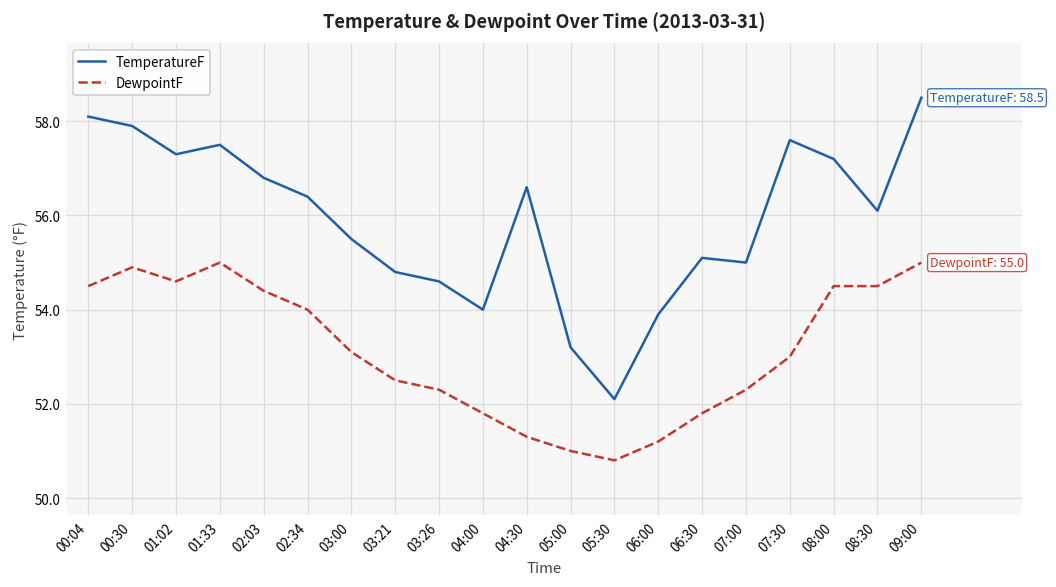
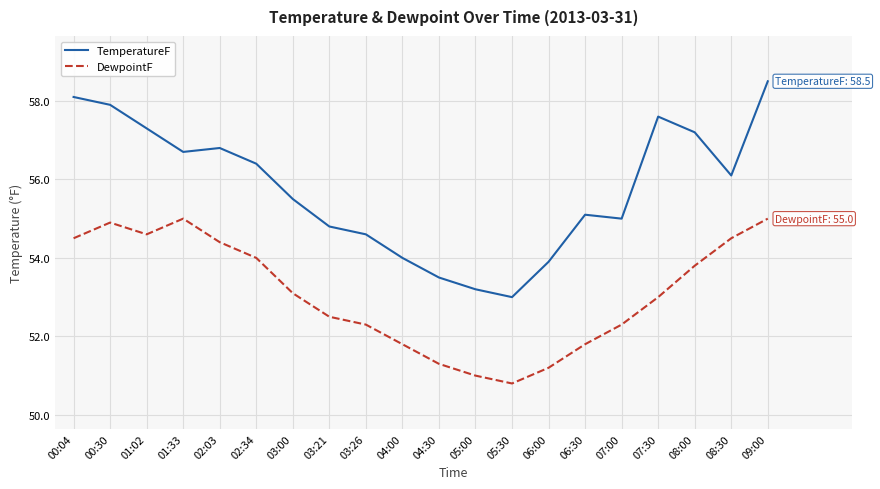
TemperatureF, 01:33: 57.5 -> 56.7
TemperatureF, 04:30: 56.6 -> 53.5
TemperatureF, 05:30: 52.1 -> 53.0
DewpointF, 08:00: 54.5 -> 53.8
